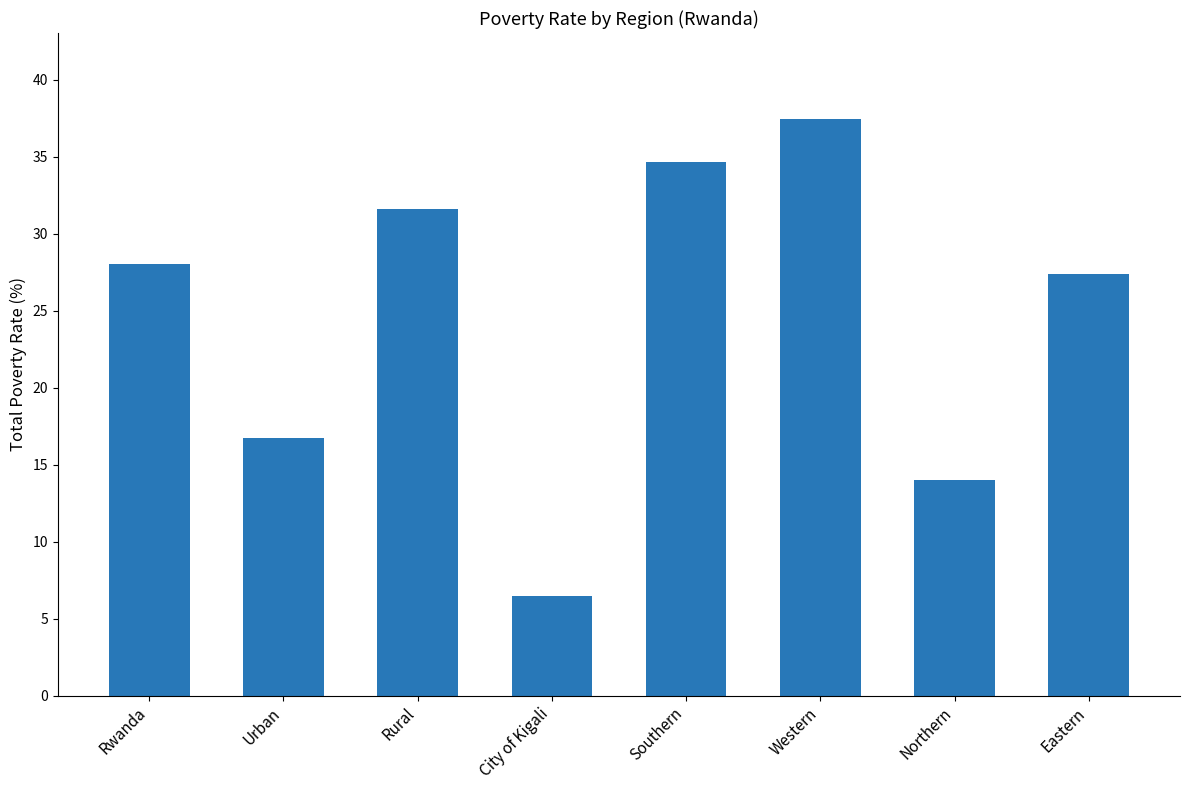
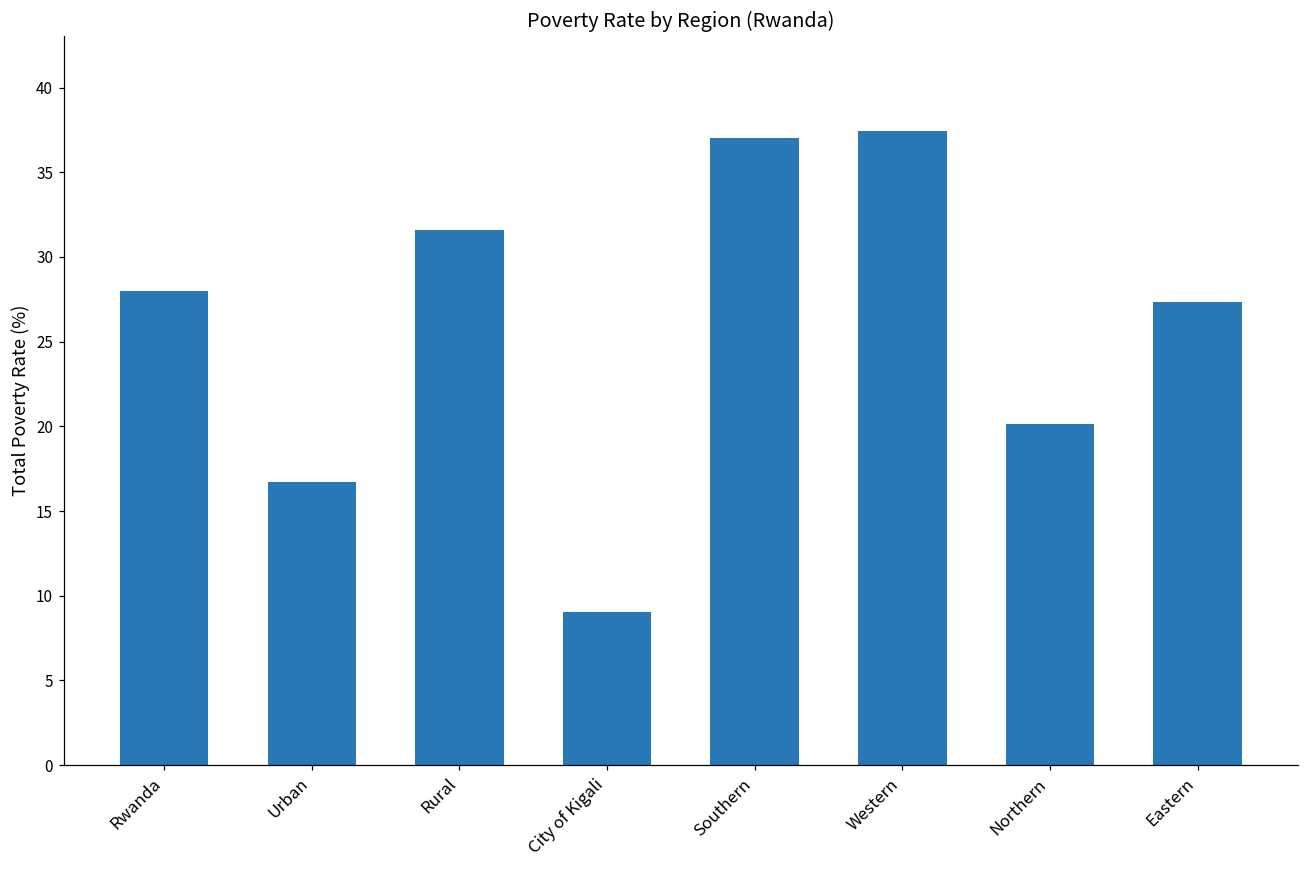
City of Kigali: 6.5 -> 9.1
Southern: 34.7 -> 37.0
Northern: 14.0 -> 20.2
